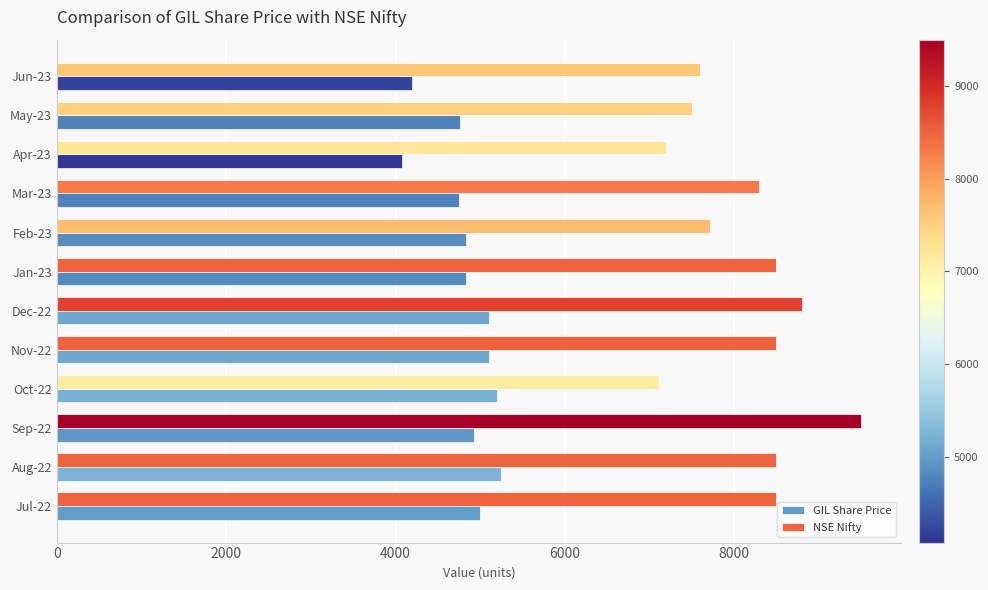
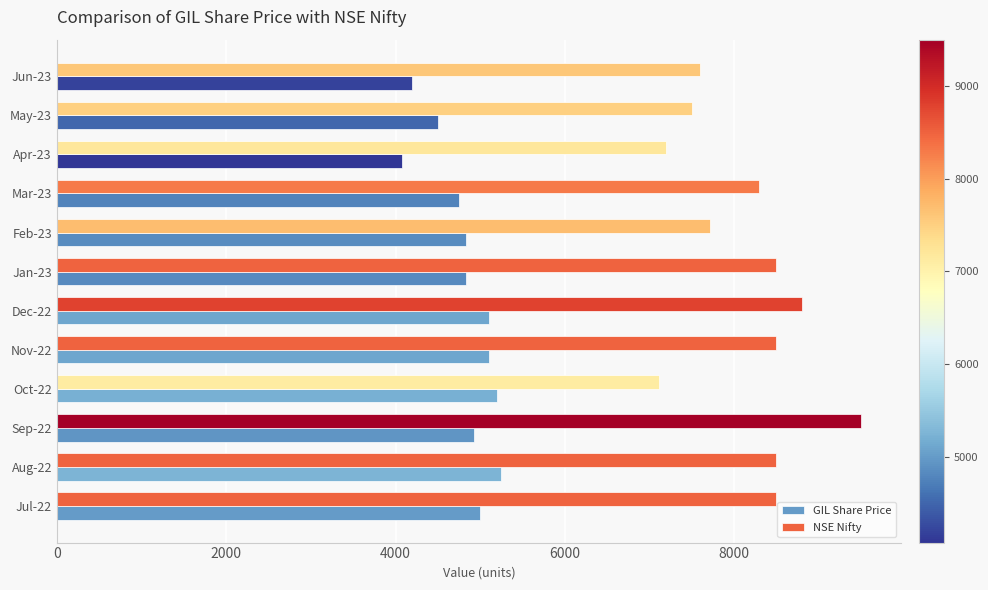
GIL Share Price, May-23: 4800 -> 4500
